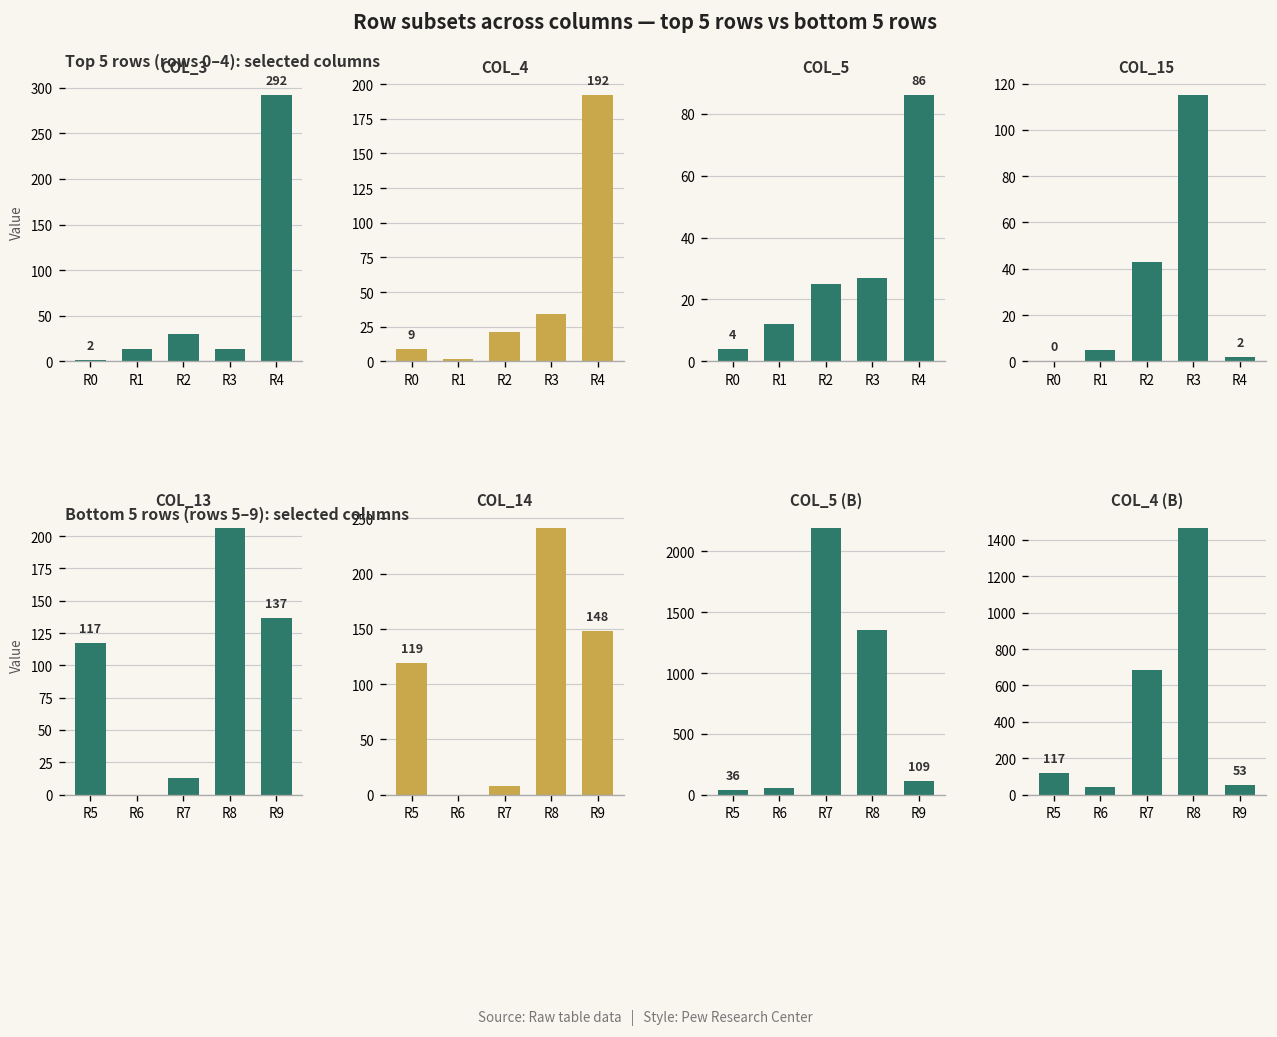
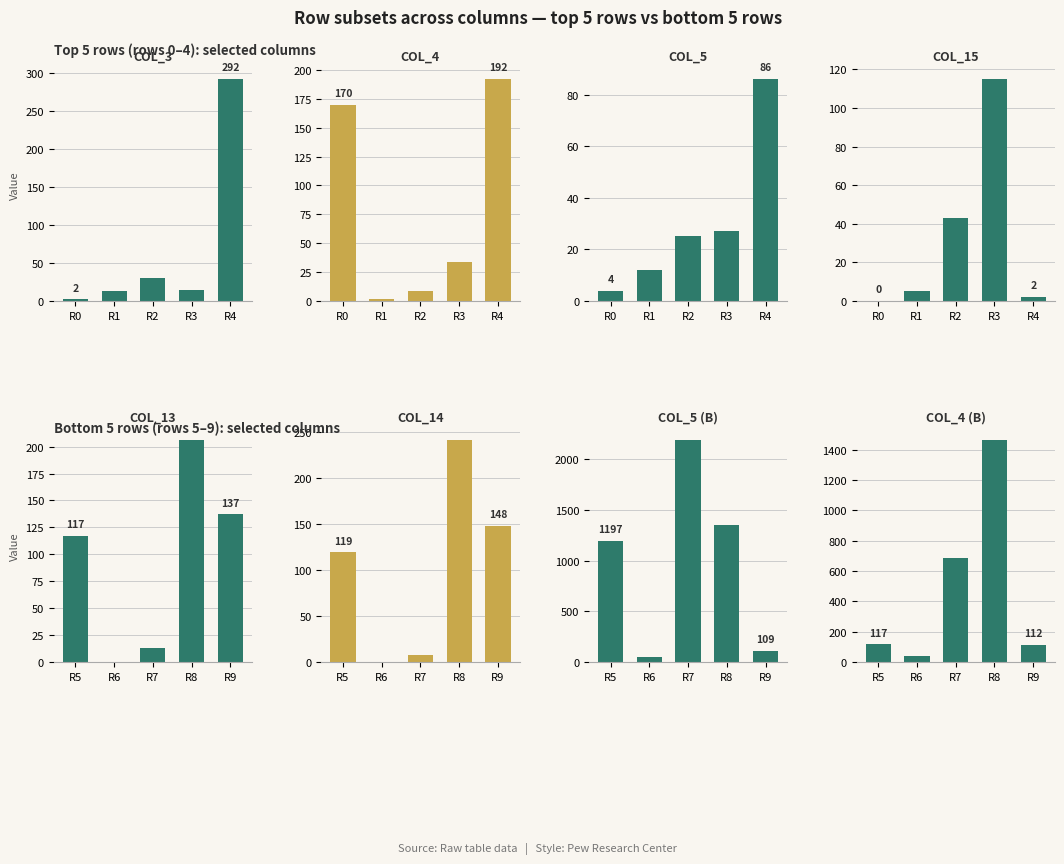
COL_4, R0: 9 -> 170
COL_4, R2: 21 -> 9
COL_5 (B), R5: 36 -> 1197
COL_4 (B), R9: 53 -> 112
